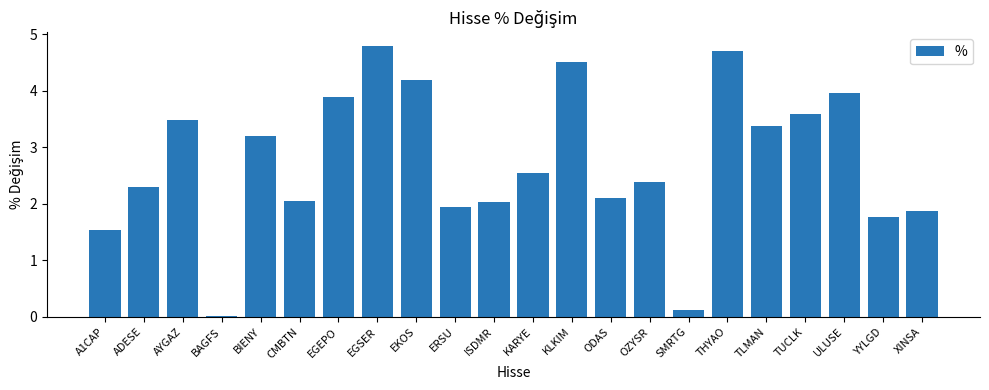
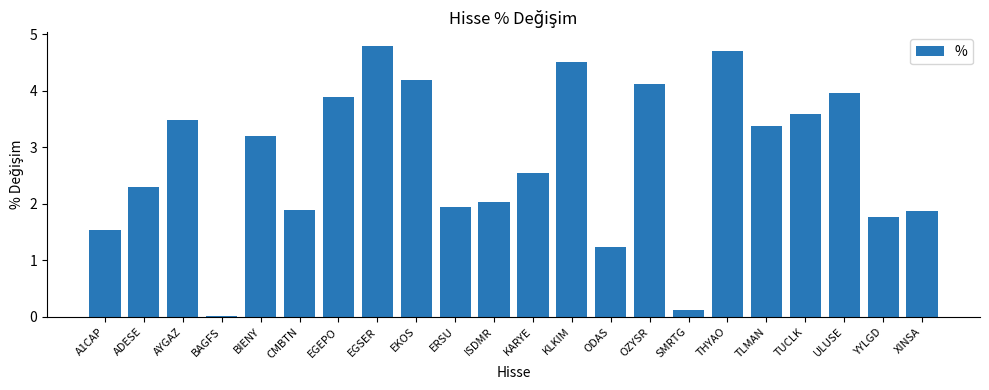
CMBTN: 2.0 -> 1.9
ODAS: 2.1 -> 1.2
OZYSR: 2.4 -> 4.1
